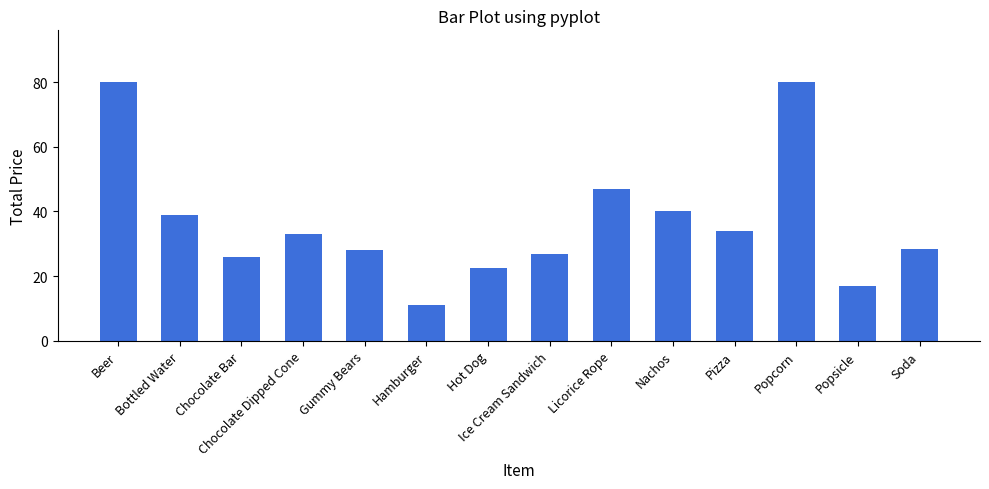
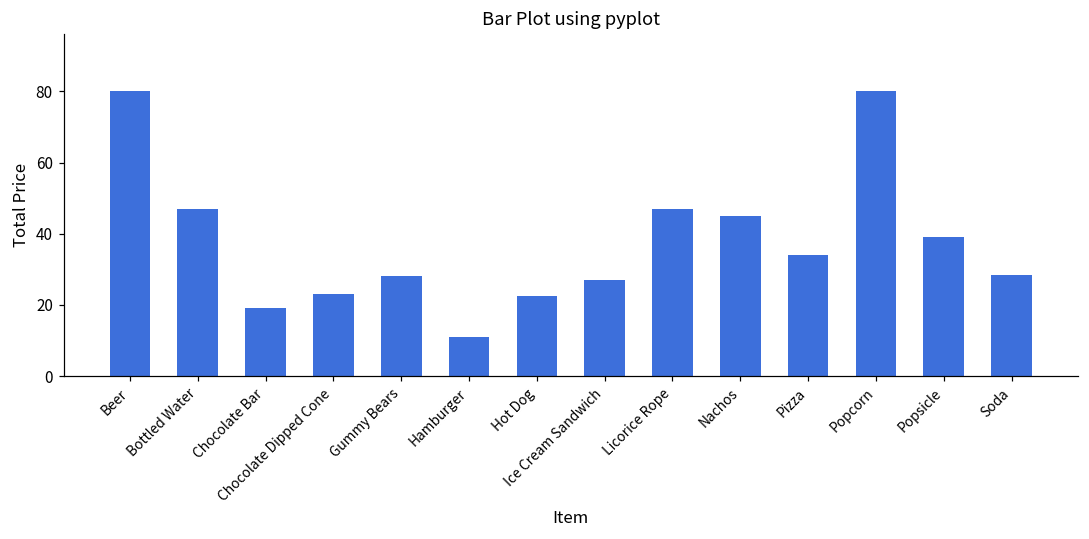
Bottled Water: 39 -> 47
Chocolate Bar: 26 -> 19
Chocolate Dipped Cone: 33 -> 23
Nachos: 40 -> 45
Popsicle: 17 -> 39
